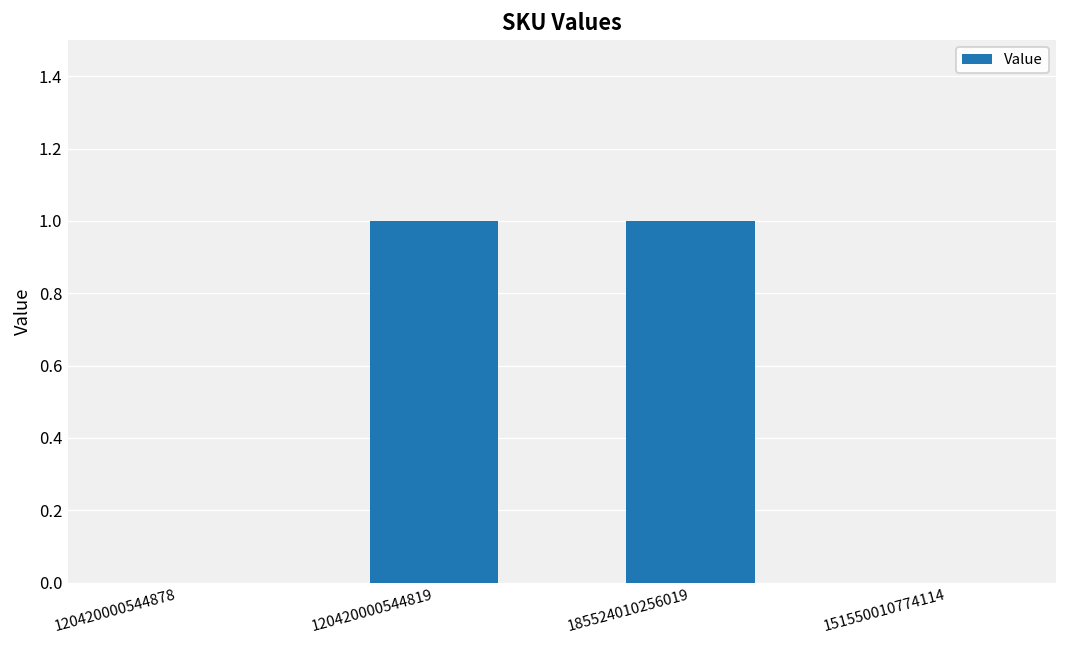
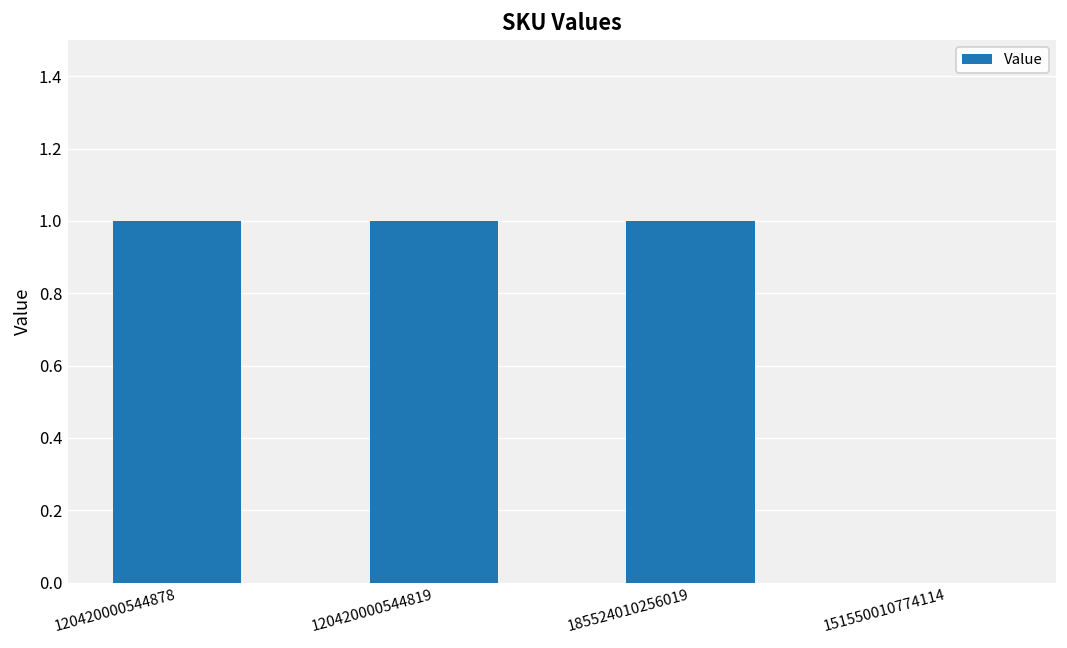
120420000544878: 0 -> 1
